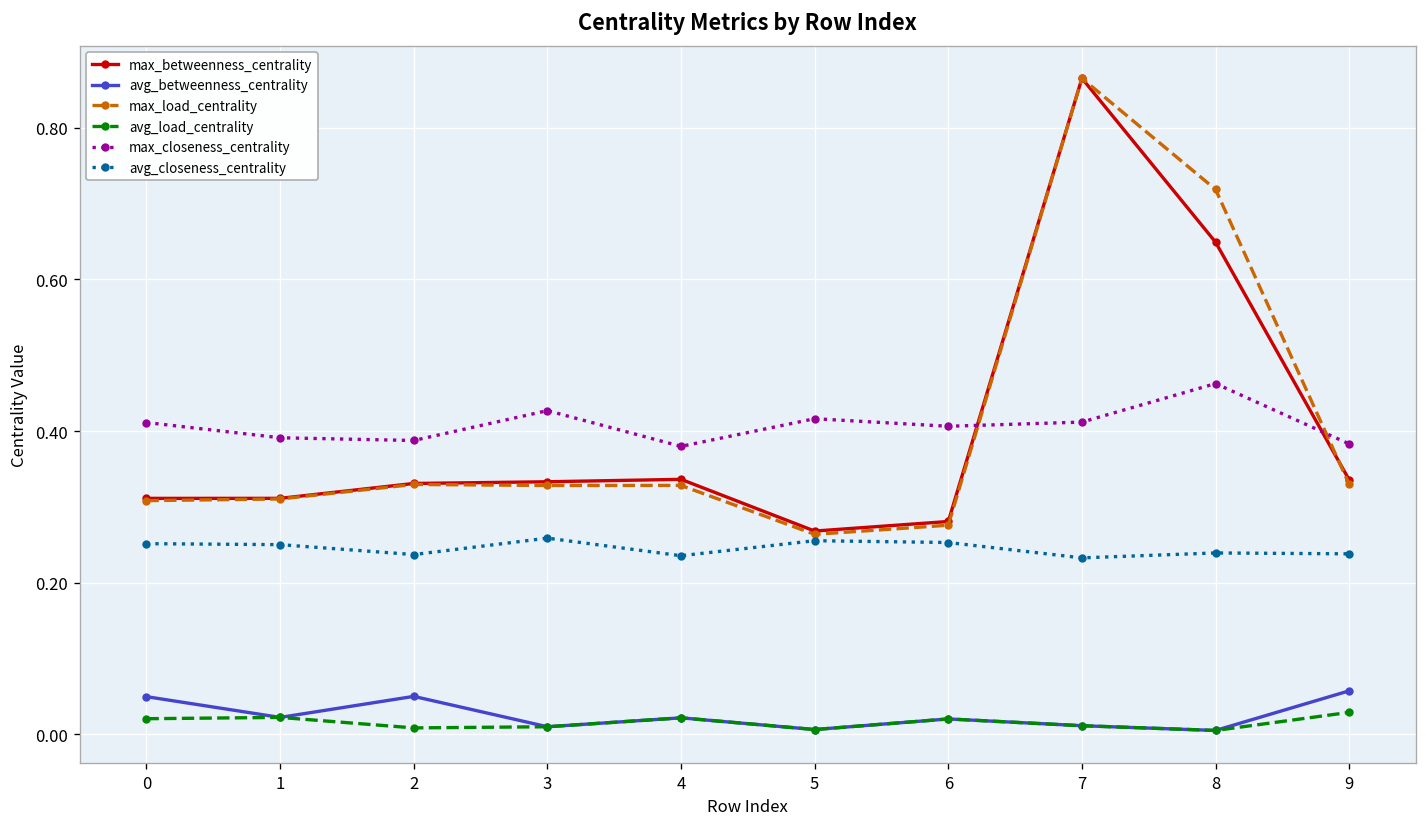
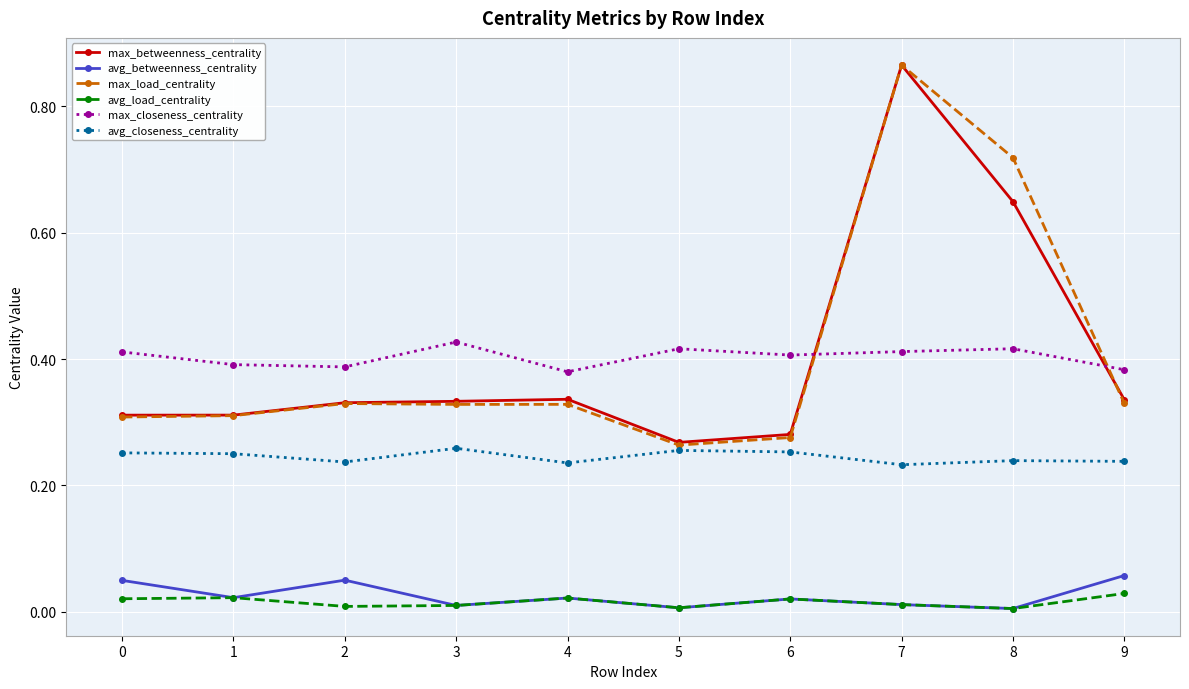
max_closeness_centrality, 8: 0.46 -> 0.42
